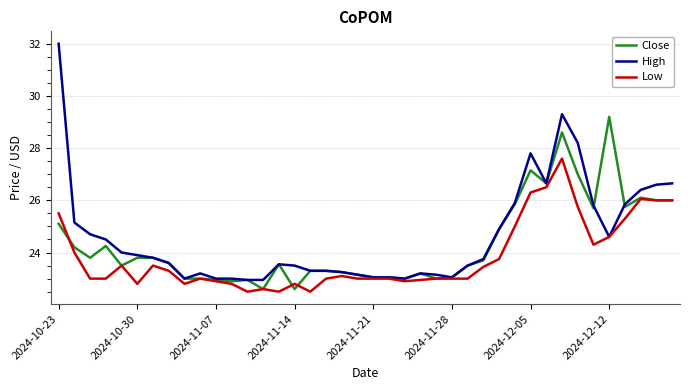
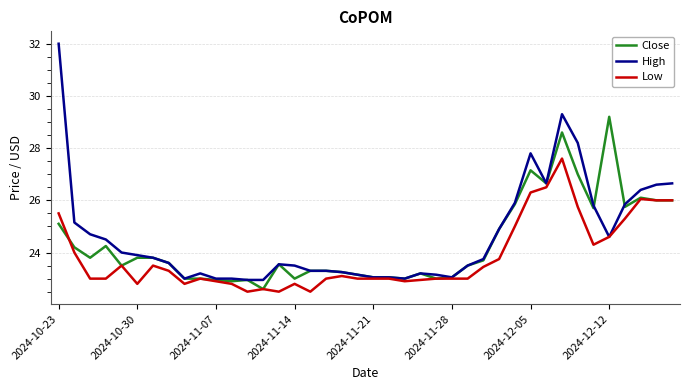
Close, 2024-11-14: 22.6 -> 23.0
